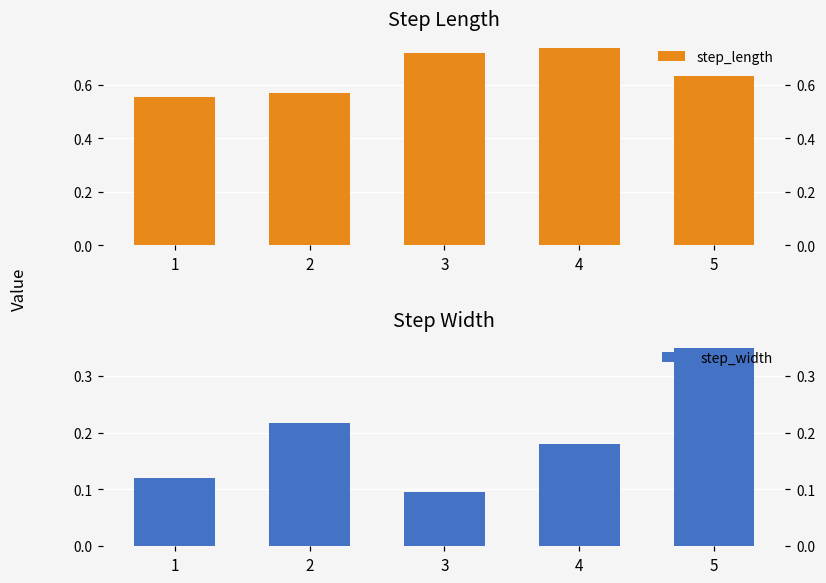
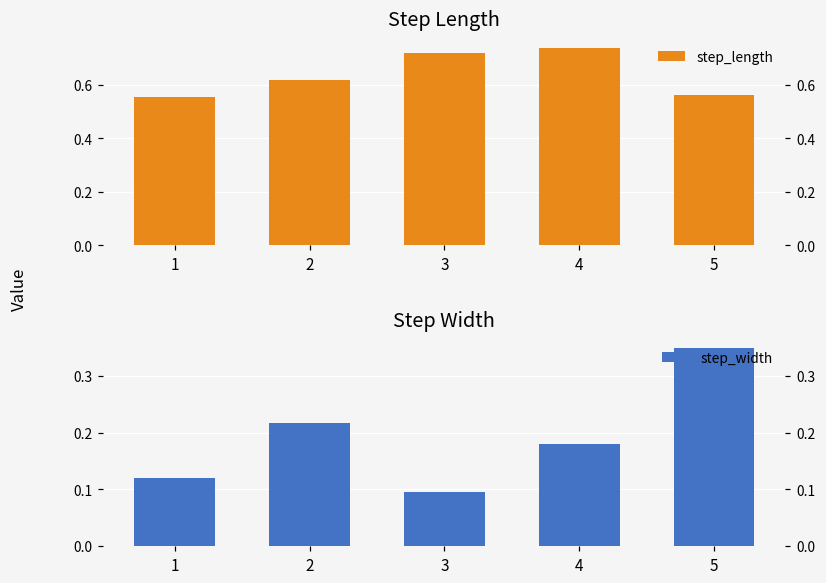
Step Length, 2: 0.57 -> 0.62
Step Length, 5: 0.63 -> 0.56
